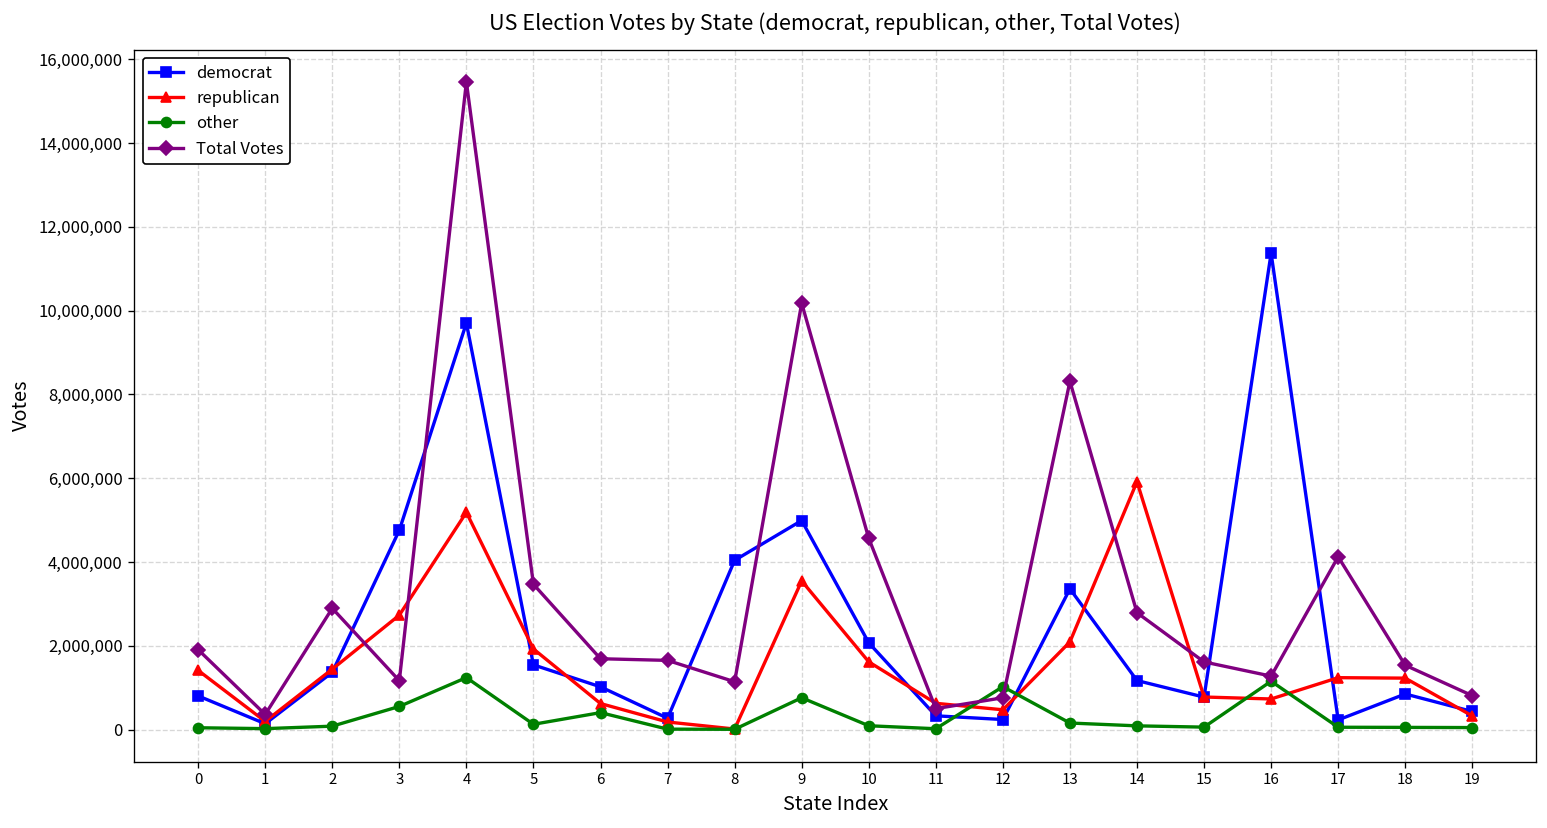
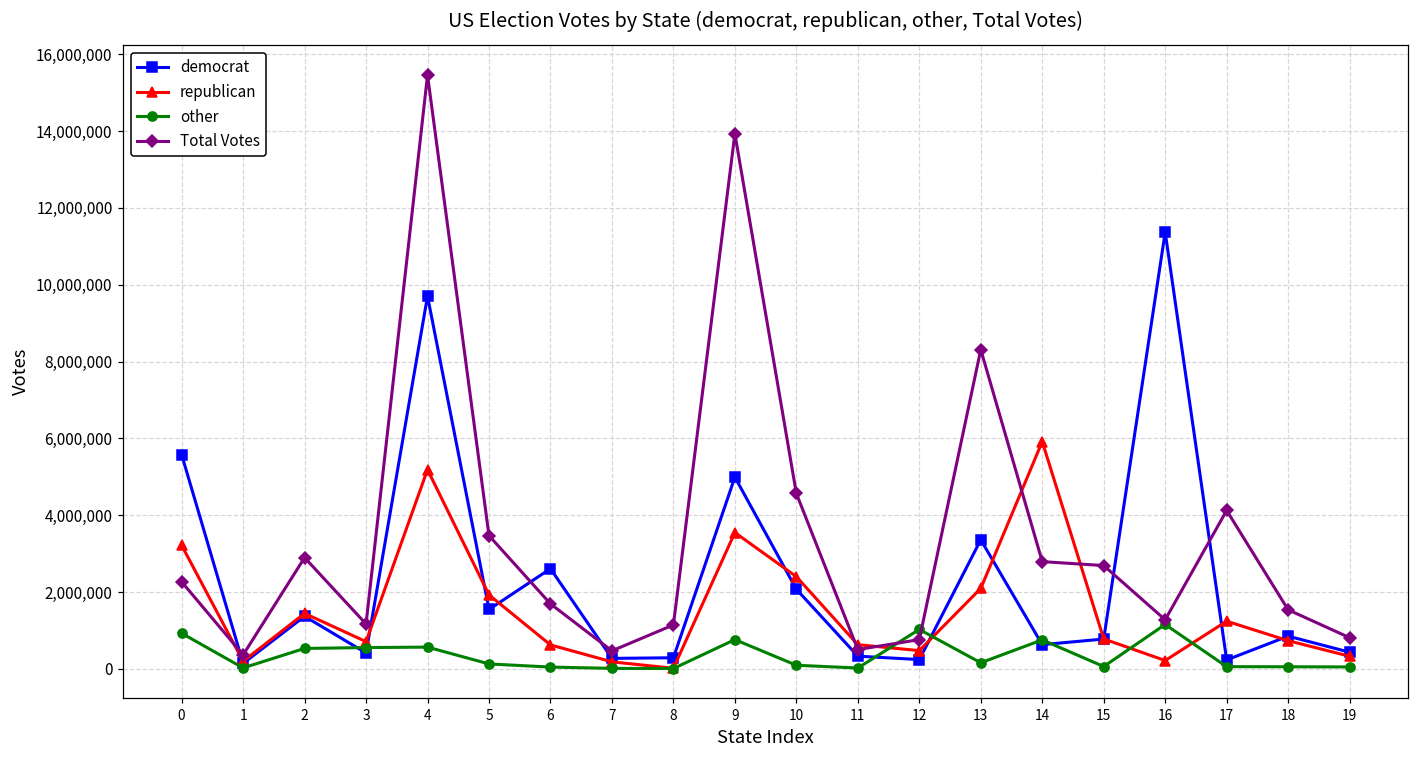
democrat, 0: 800,000 -> 5,600,000
republican, 0: 1,400,000 -> 3,200,000
other, 0: 0 -> 900,000
Total Votes, 0: 1,900,000 -> 2,300,000
other, 2: 100,000 -> 500,000
democrat, 3: 4,800,000 -> 400,000
republican, 3: 2,700,000 -> 700,000
other, 4: 1,200,000 -> 600,000
democrat, 6: 1,000,000 -> 2,600,000
other, 6: 400,000 -> 0
Total Votes, 7: 1,700,000 -> 500,000
democrat, 8: 4,000,000 -> 300,000
Total Votes, 9: 10,200,000 -> 13,900,000
republican, 10: 1,600,000 -> 2,400,000
democrat, 14: 1,200,000 -> 600,000
other, 14: 100,000 -> 800,000
Total Votes, 15: 1,600,000 -> 2,700,000
republican, 16: 700,000 -> 200,000
republican, 18: 1,200,000 -> 700,000
